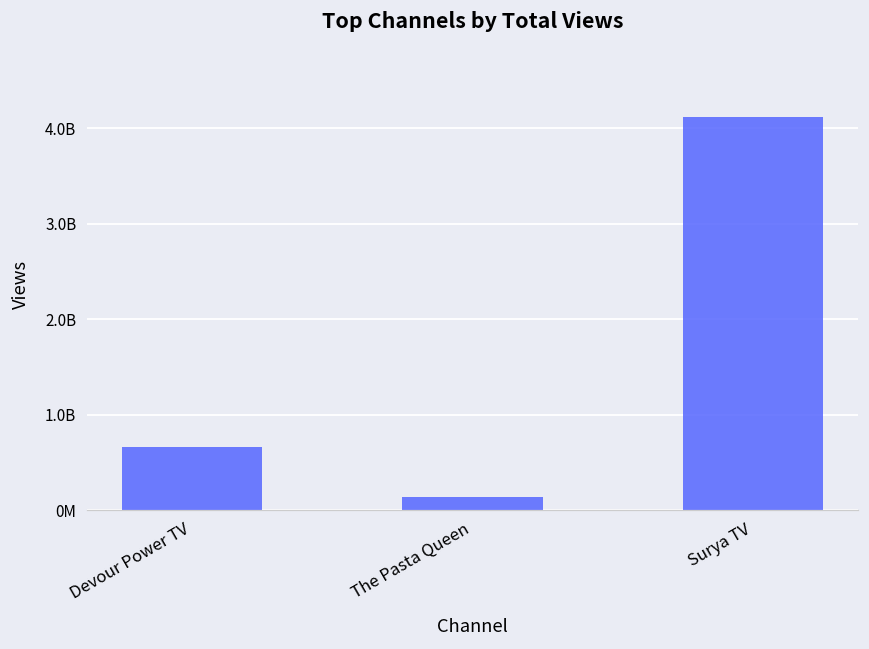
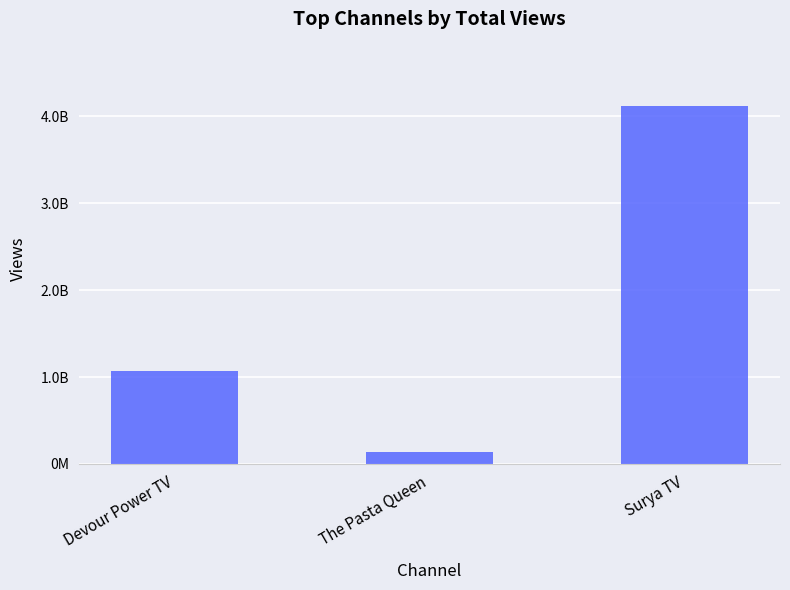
Devour Power TV: 700000000 -> 1100000000
